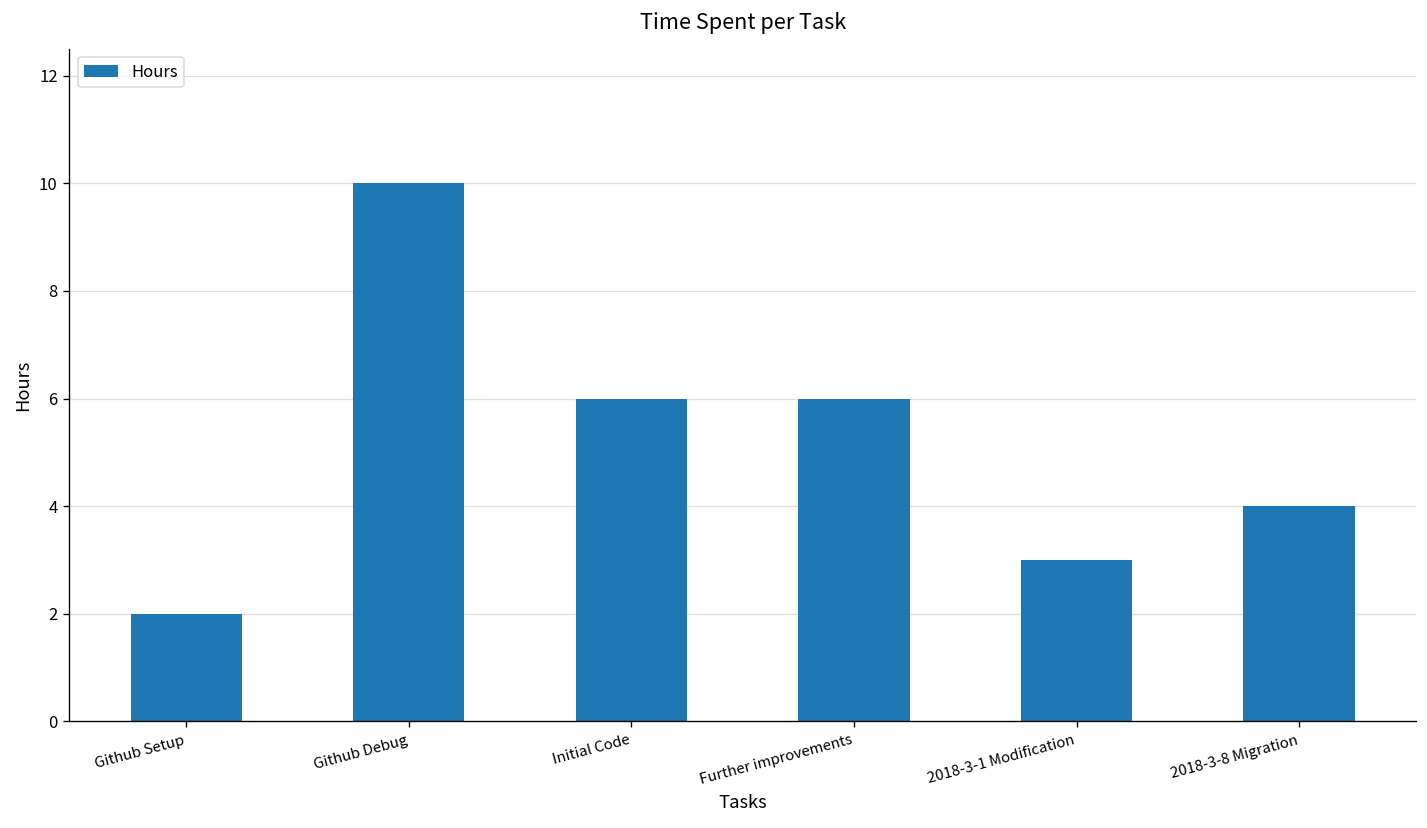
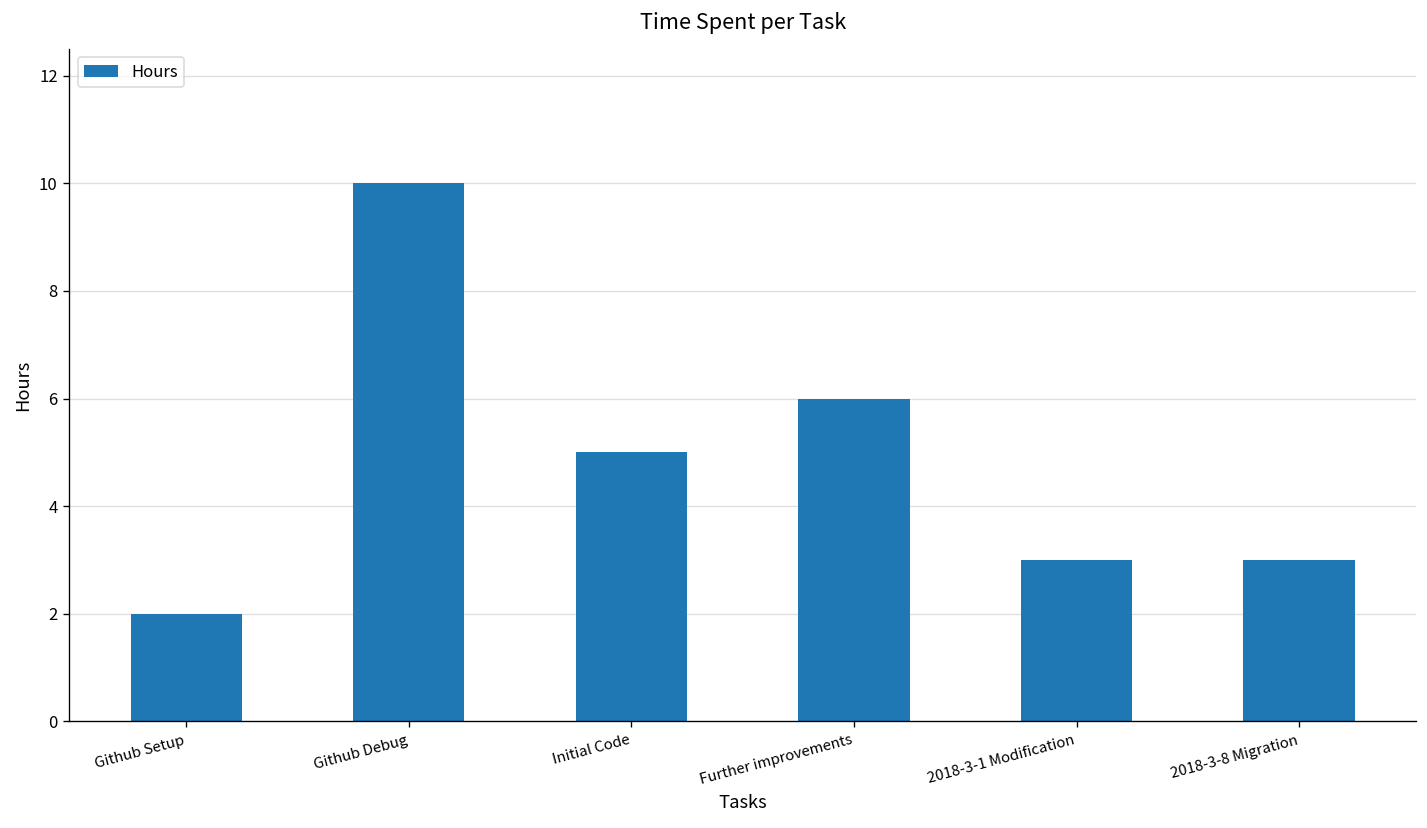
Initial Code: 6 -> 5
2018-3-8 Migration: 4 -> 3
